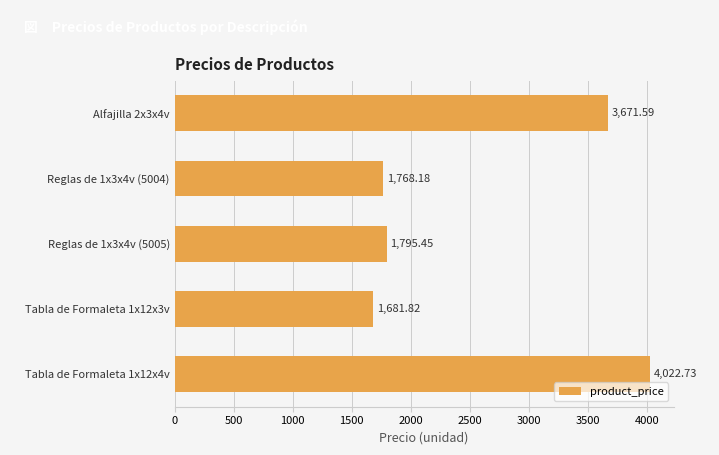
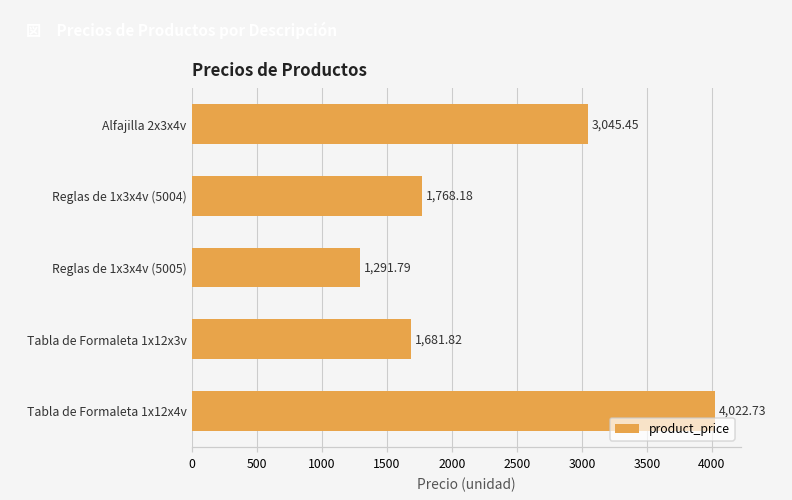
Alfajilla 2x3x4v: 3,671.59 -> 3,045.45
Reglas de 1x3x4v (5005): 1,795.45 -> 1,291.79
